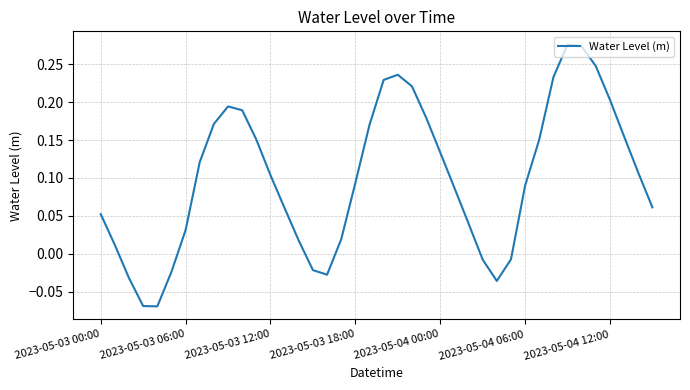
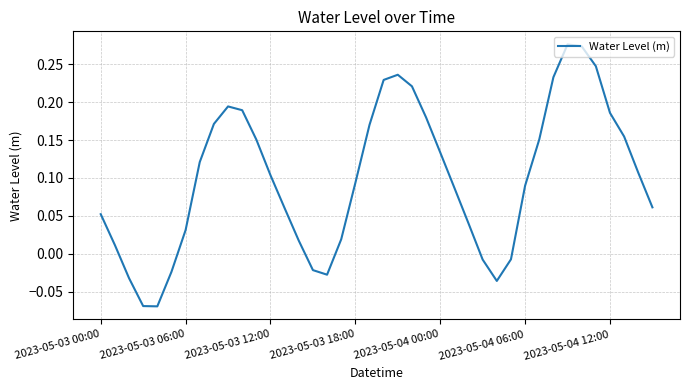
2023-05-04 12:00: 0.20 -> 0.19
